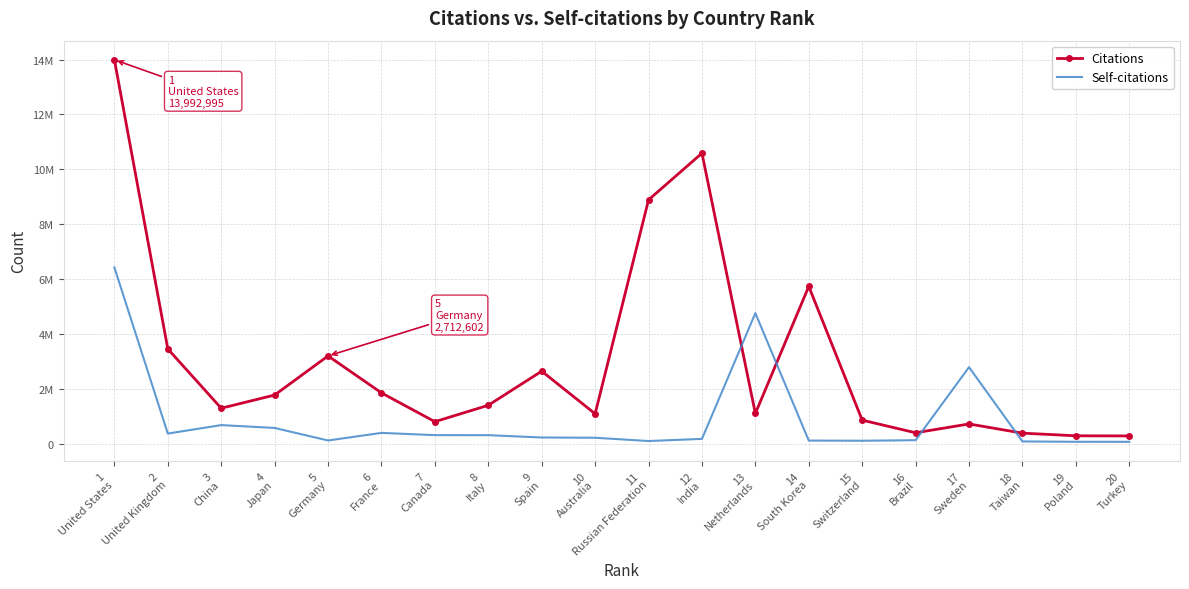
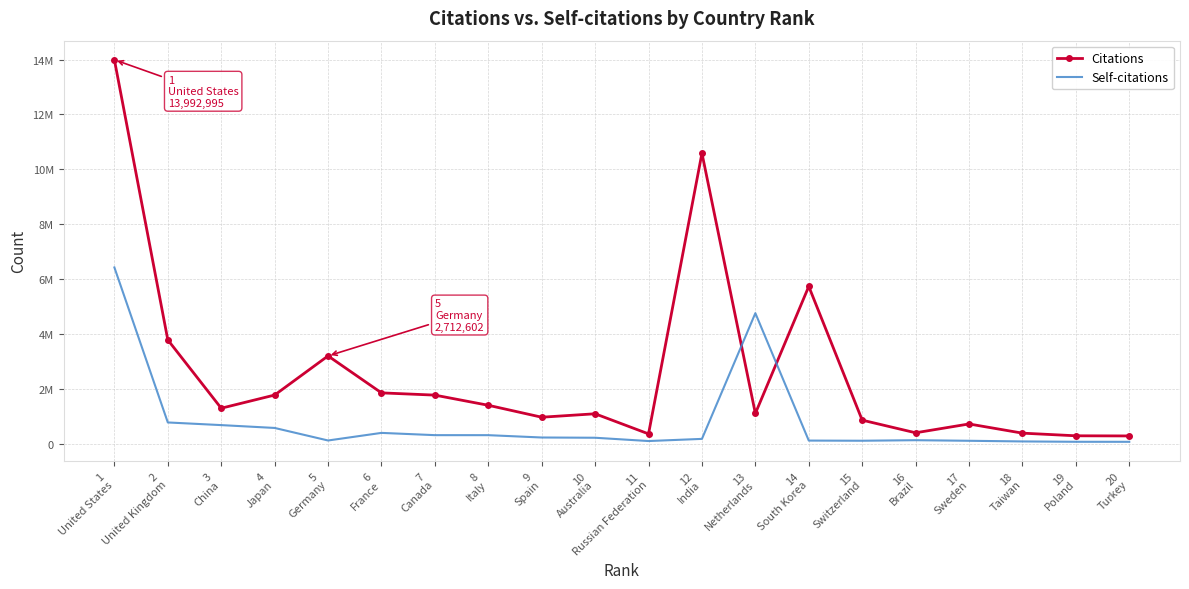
Citations, 2 United Kingdom: 3500000 -> 3800000
Self-citations, 2 United Kingdom: 400000 -> 800000
Citations, 7 Canada: 800000 -> 1800000
Citations, 9 Spain: 2600000 -> 1000000
Citations, 11 Russian Federation: 8900000 -> 400000
Self-citations, 17 Sweden: 2800000 -> 100000
